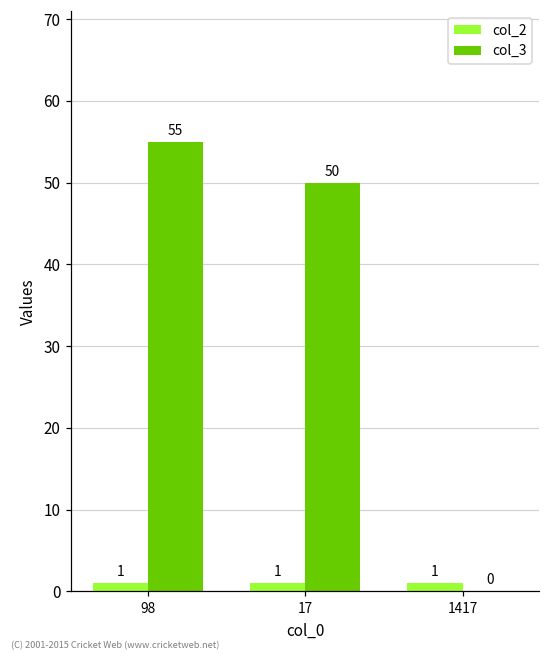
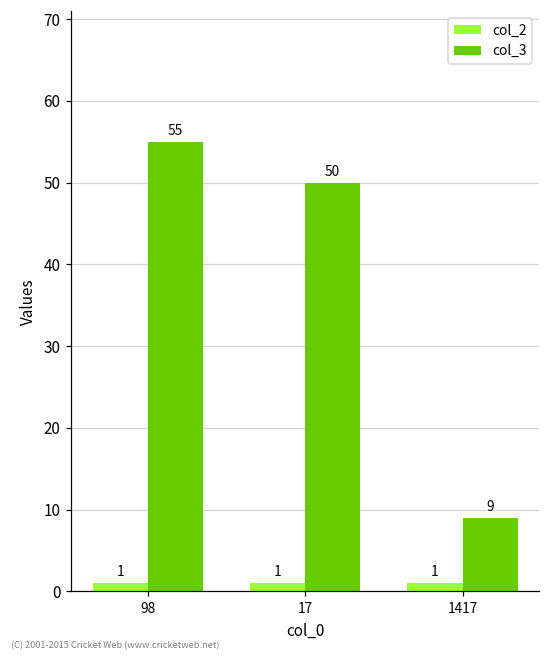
col_3, 1417: 0 -> 9
